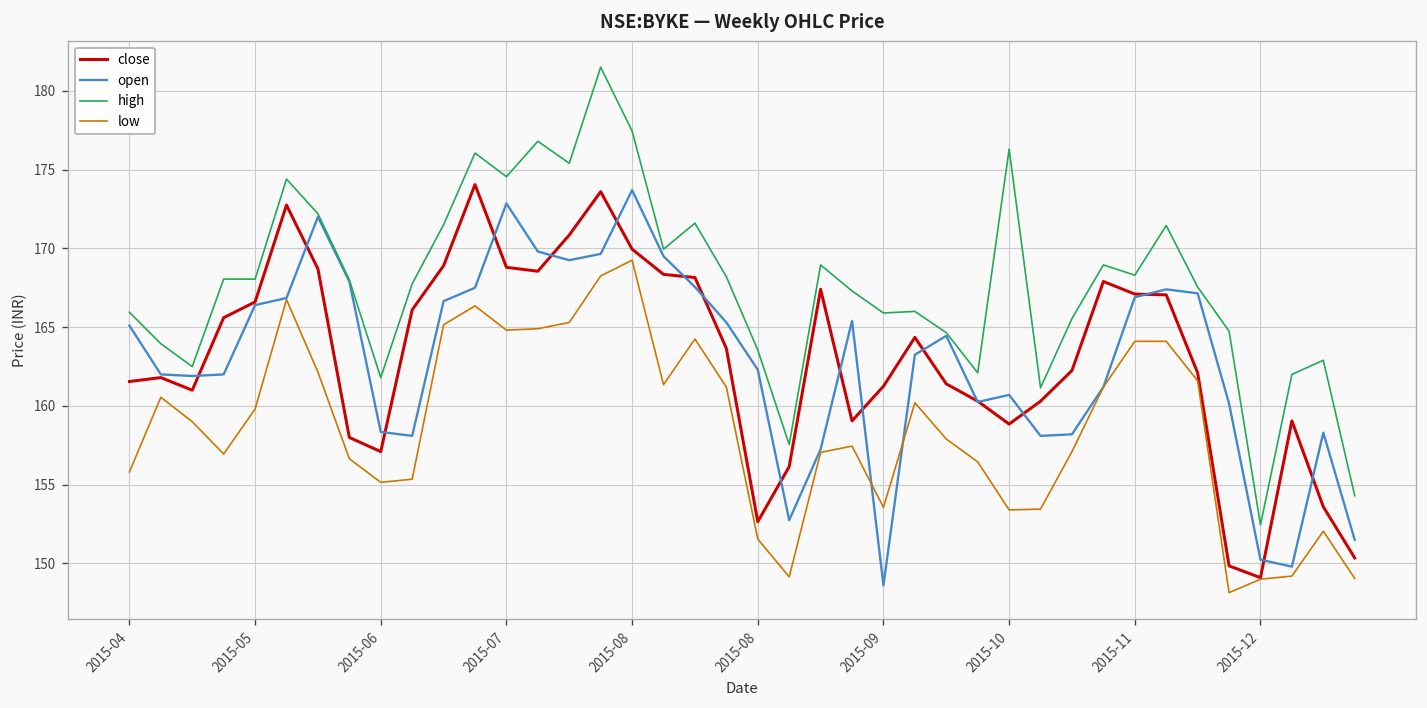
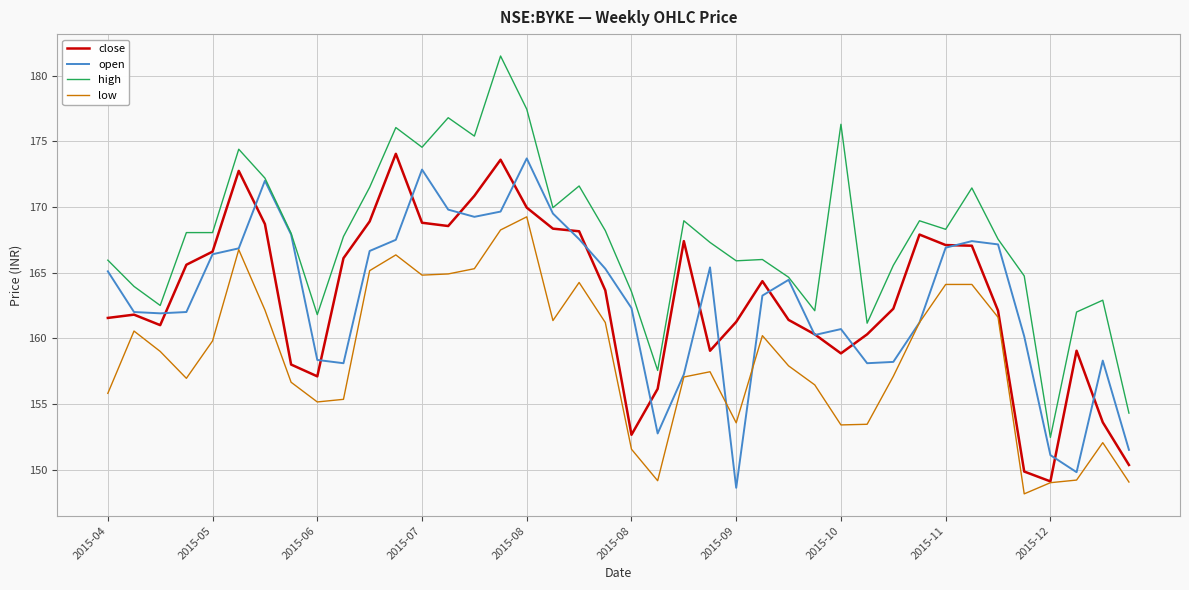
open, 2015-12: 150.2 -> 151.1
